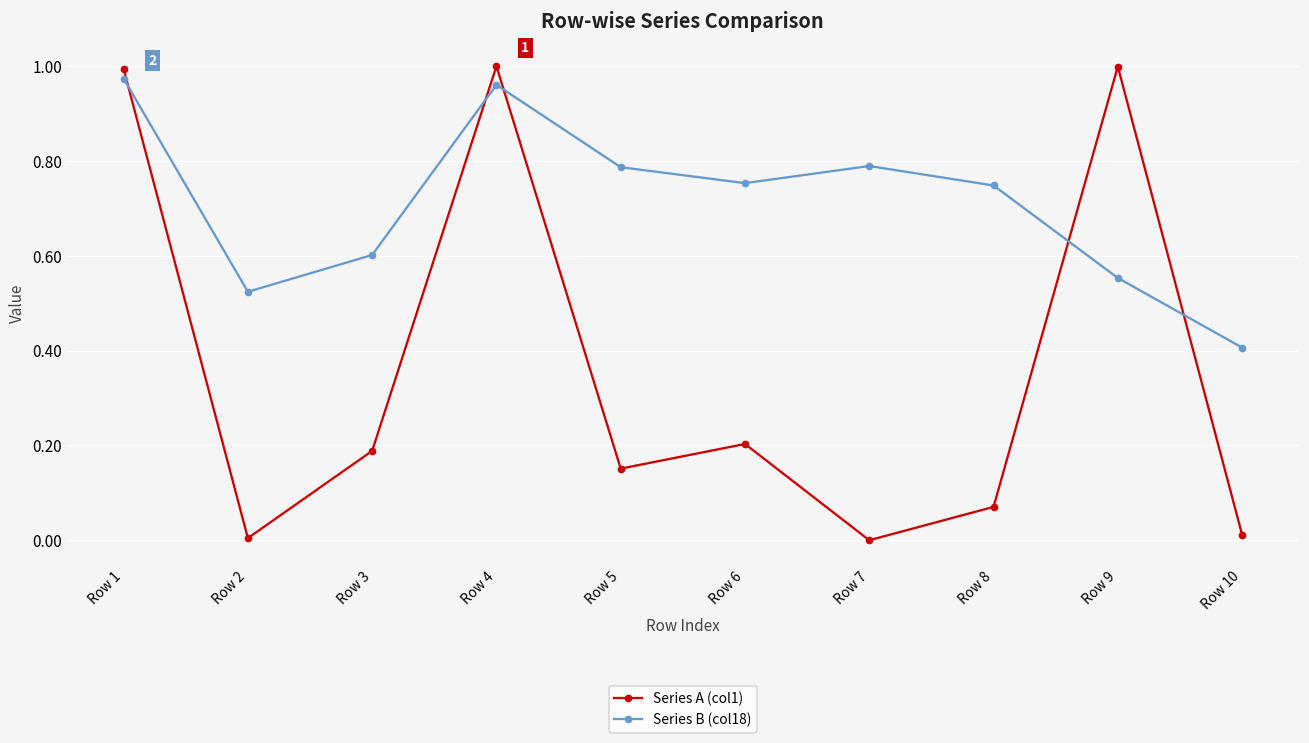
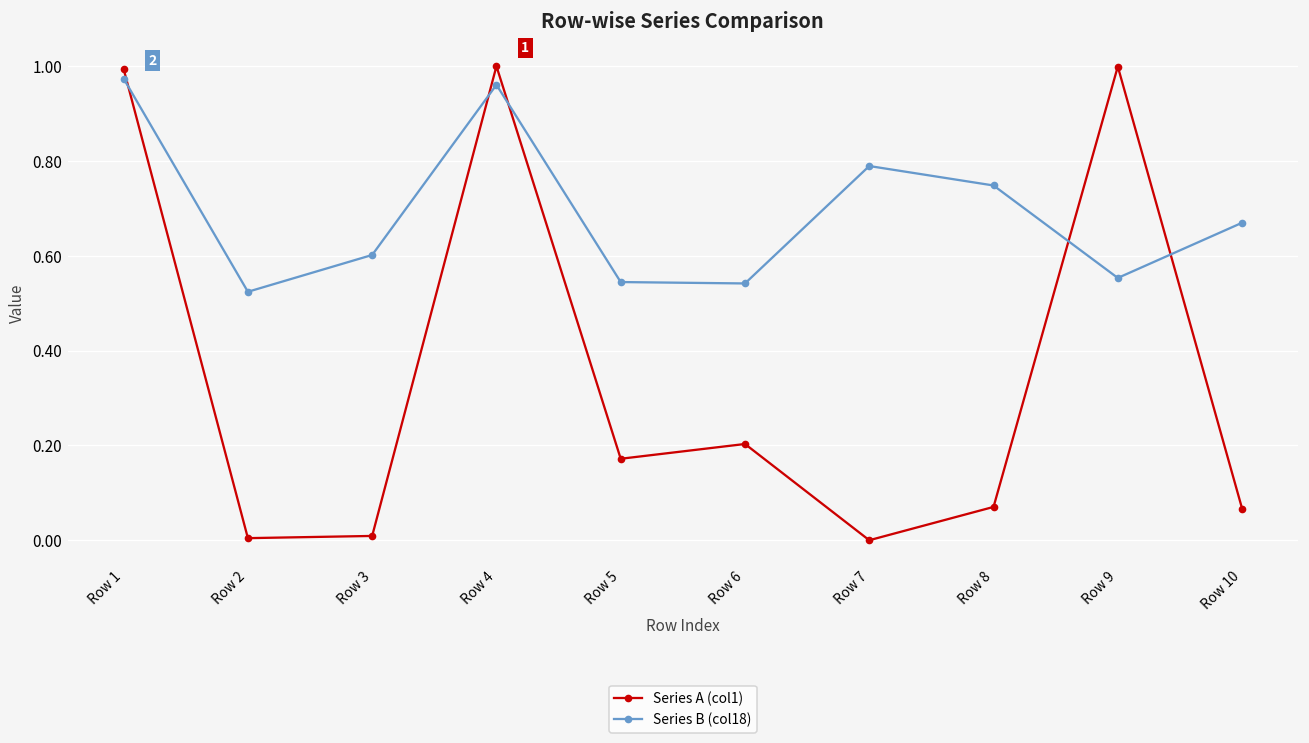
Series A (col1), Row 3: 0.19 -> 0.01
Series A (col1), Row 5: 0.15 -> 0.17
Series B (col18), Row 5: 0.79 -> 0.54
Series B (col18), Row 6: 0.75 -> 0.54
Series A (col1), Row 10: 0.01 -> 0.07
Series B (col18), Row 10: 0.41 -> 0.67
